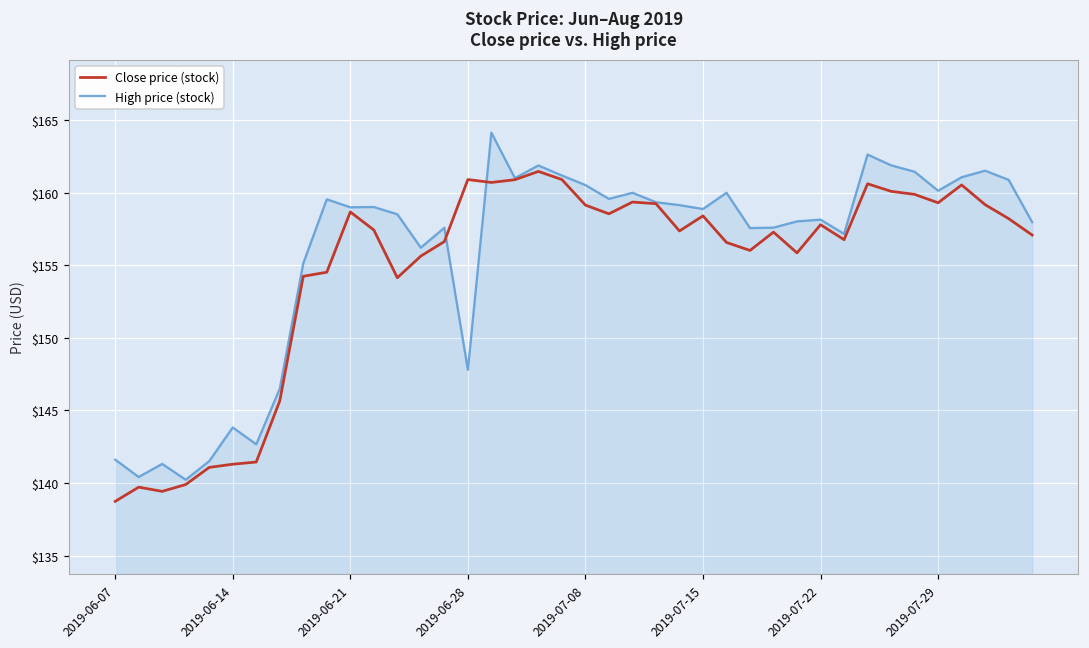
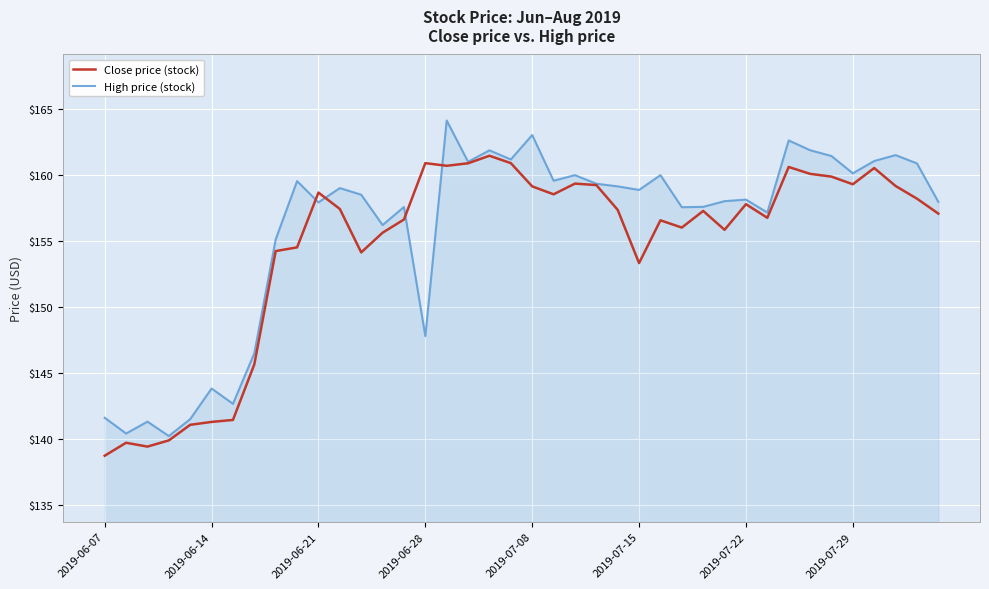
High price (stock), 2019-06-21: $159.0 -> $157.9
High price (stock), 2019-07-08: $160.5 -> $163.0
Close price (stock), 2019-07-15: $158.4 -> $153.3
